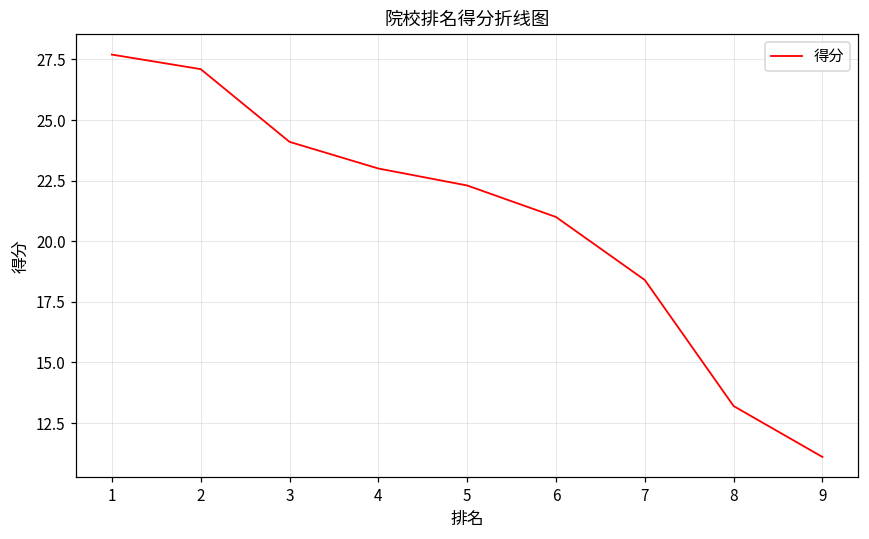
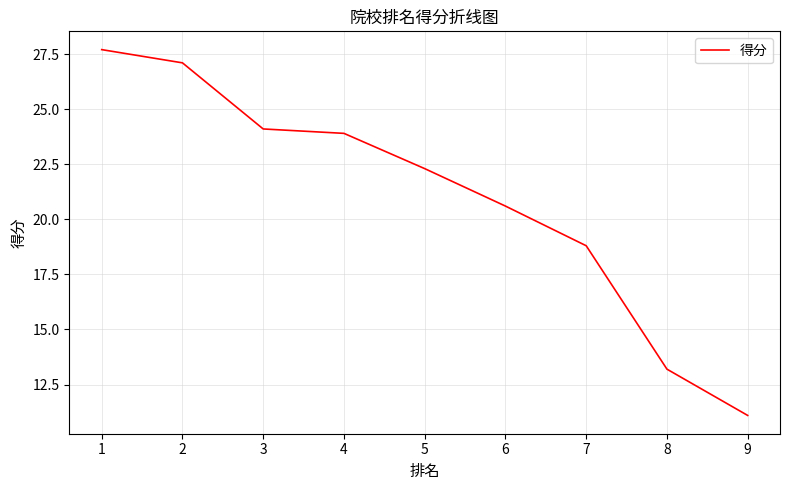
4: 23.0 -> 23.9
6: 21.0 -> 20.6
7: 18.4 -> 18.8
